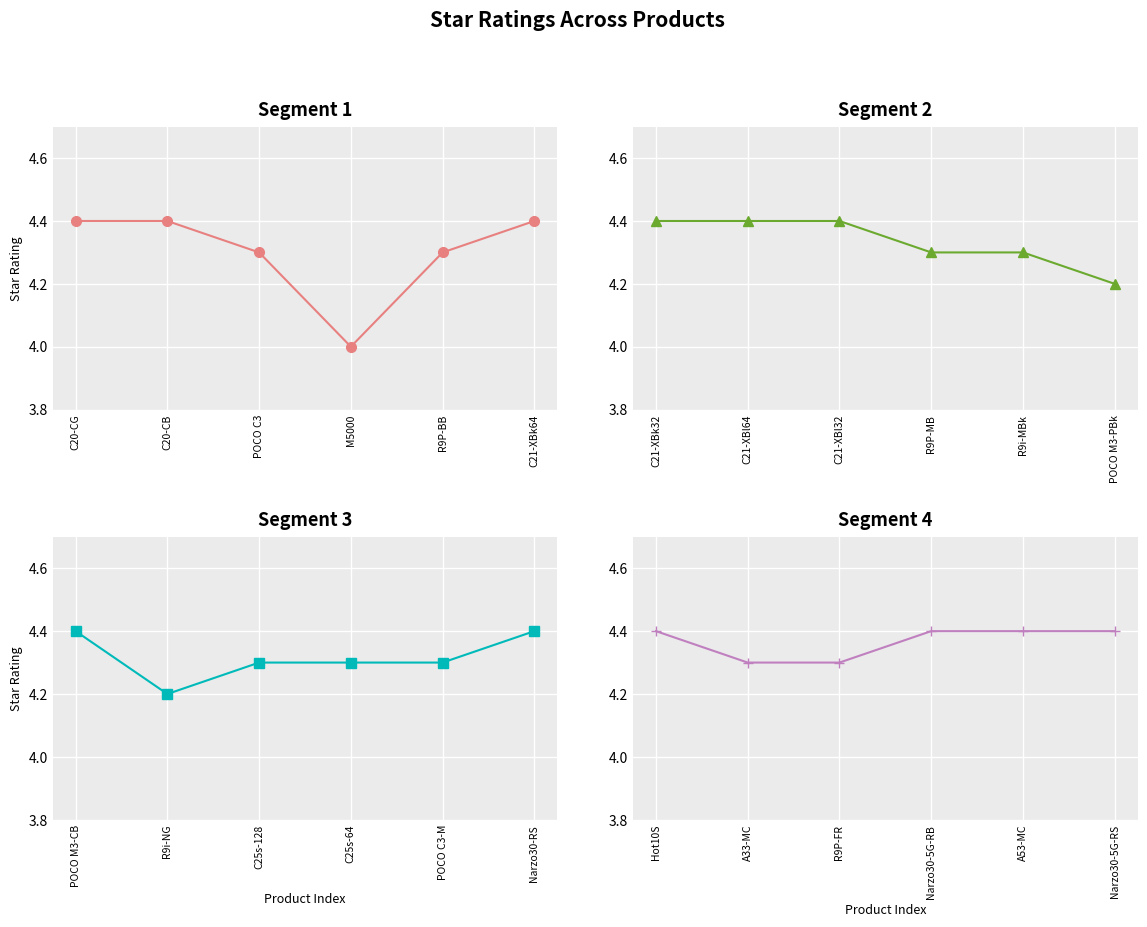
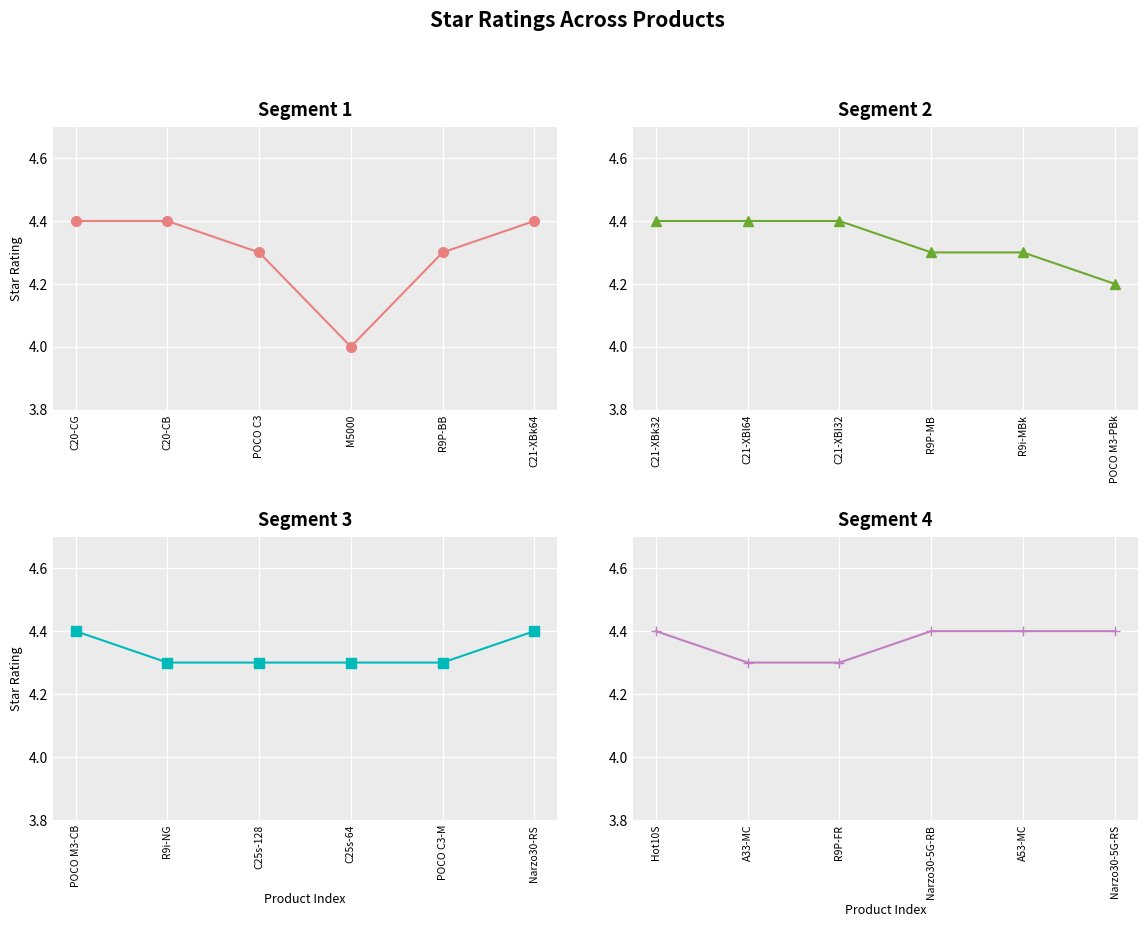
Segment 3, R9i-NG: 4.2 -> 4.3
